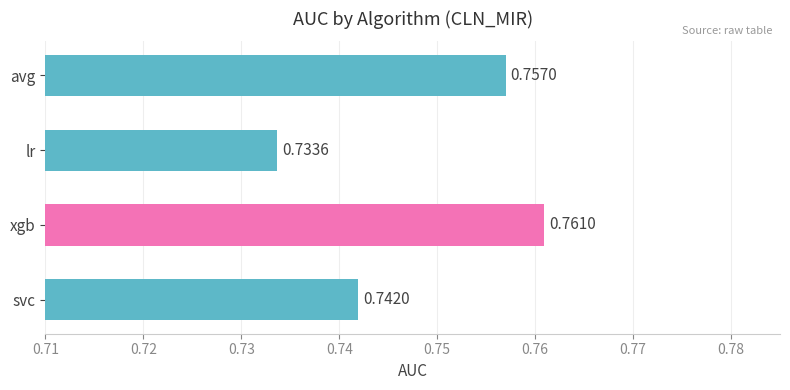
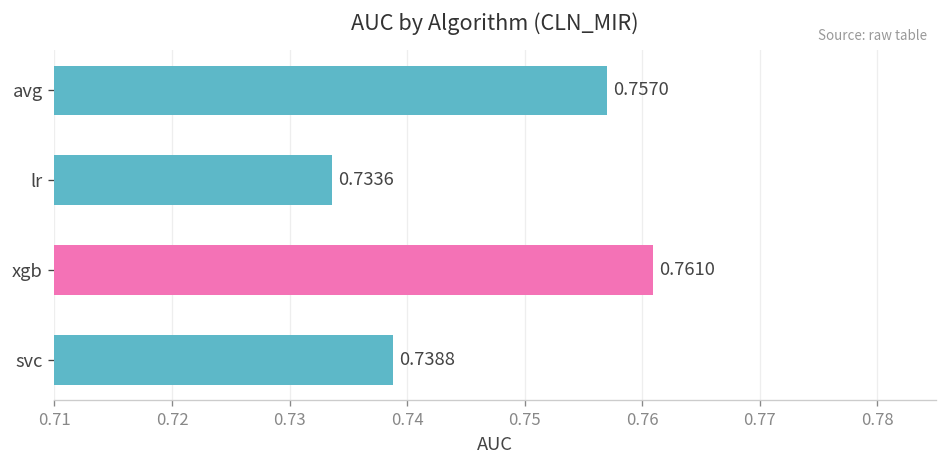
svc: 0.7420 -> 0.7388
